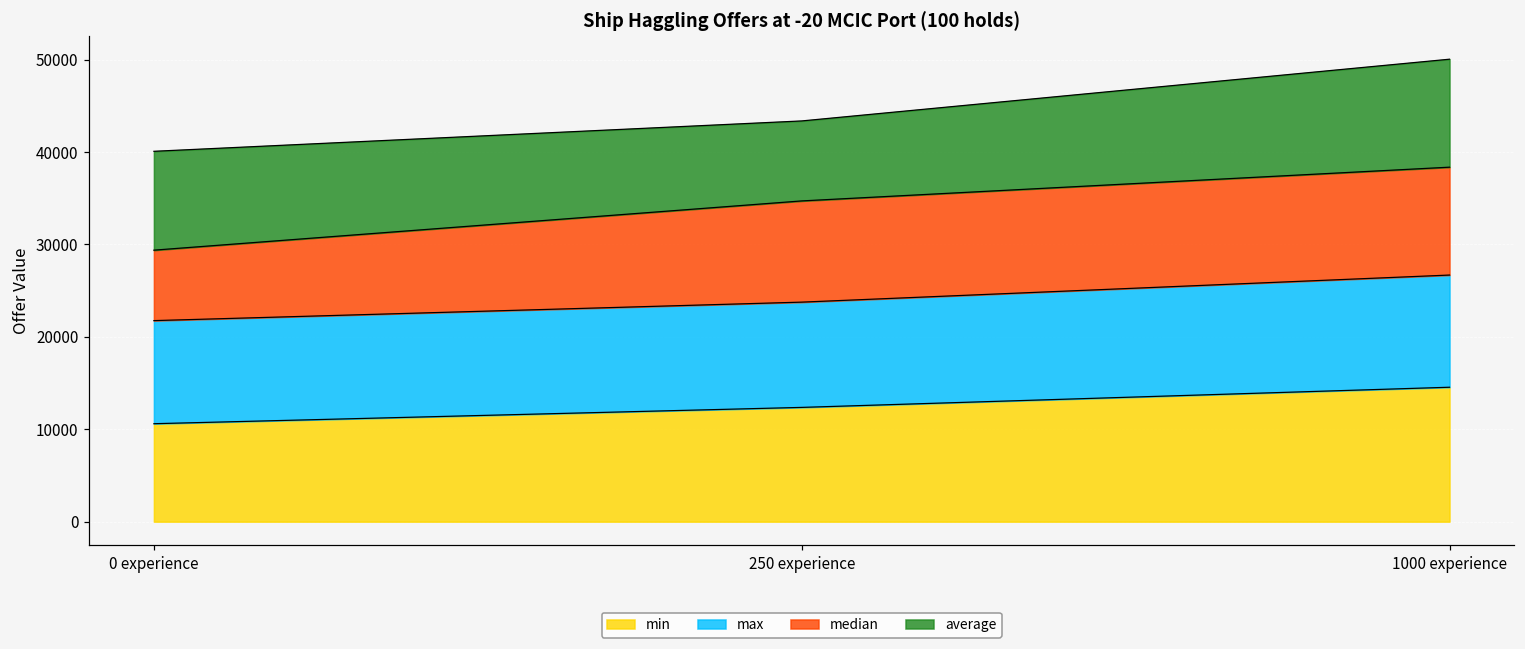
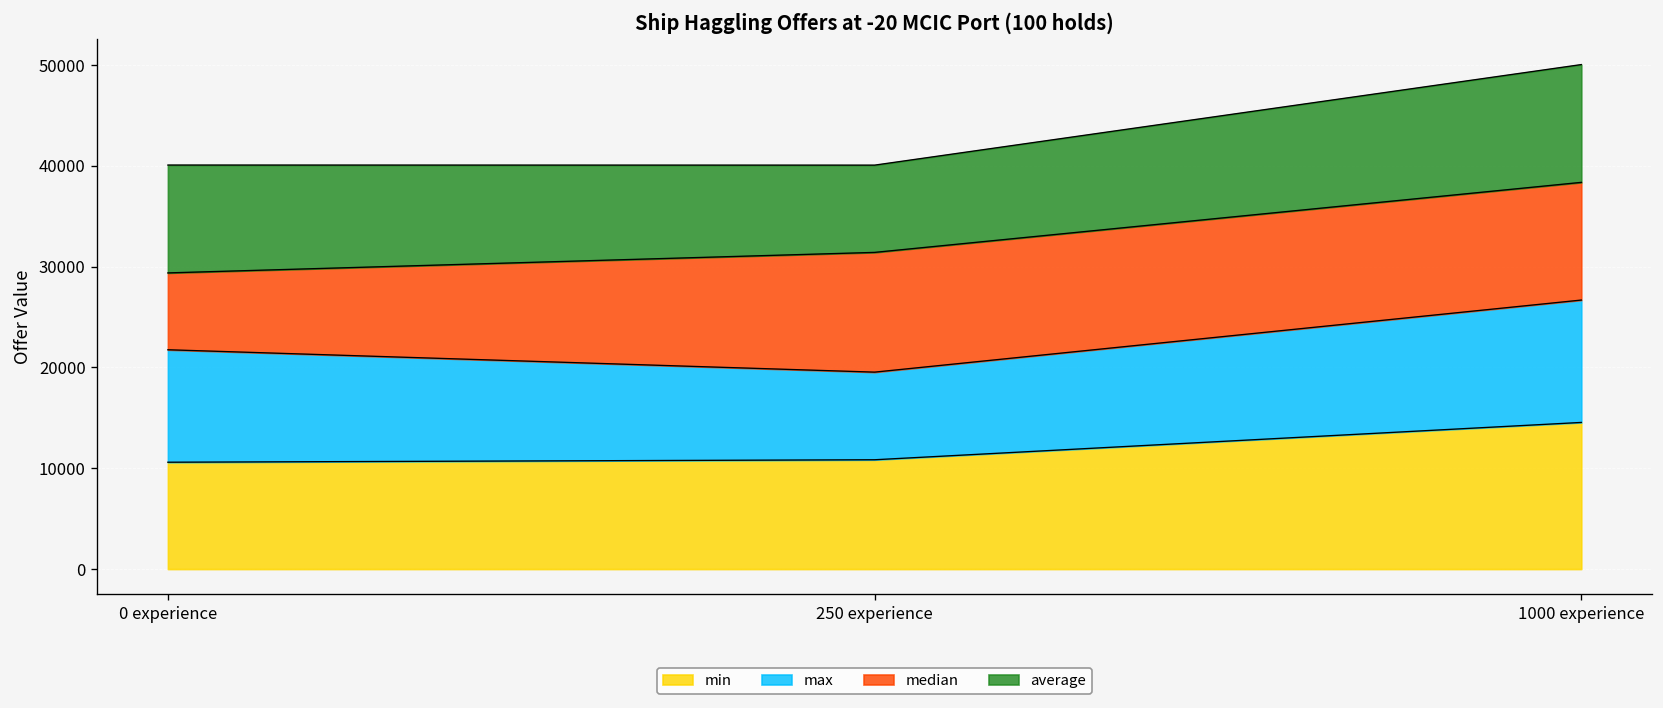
min, 250 experience: 12000 -> 11000
max, 250 experience: 11000 -> 9000
median, 250 experience: 11000 -> 12000
